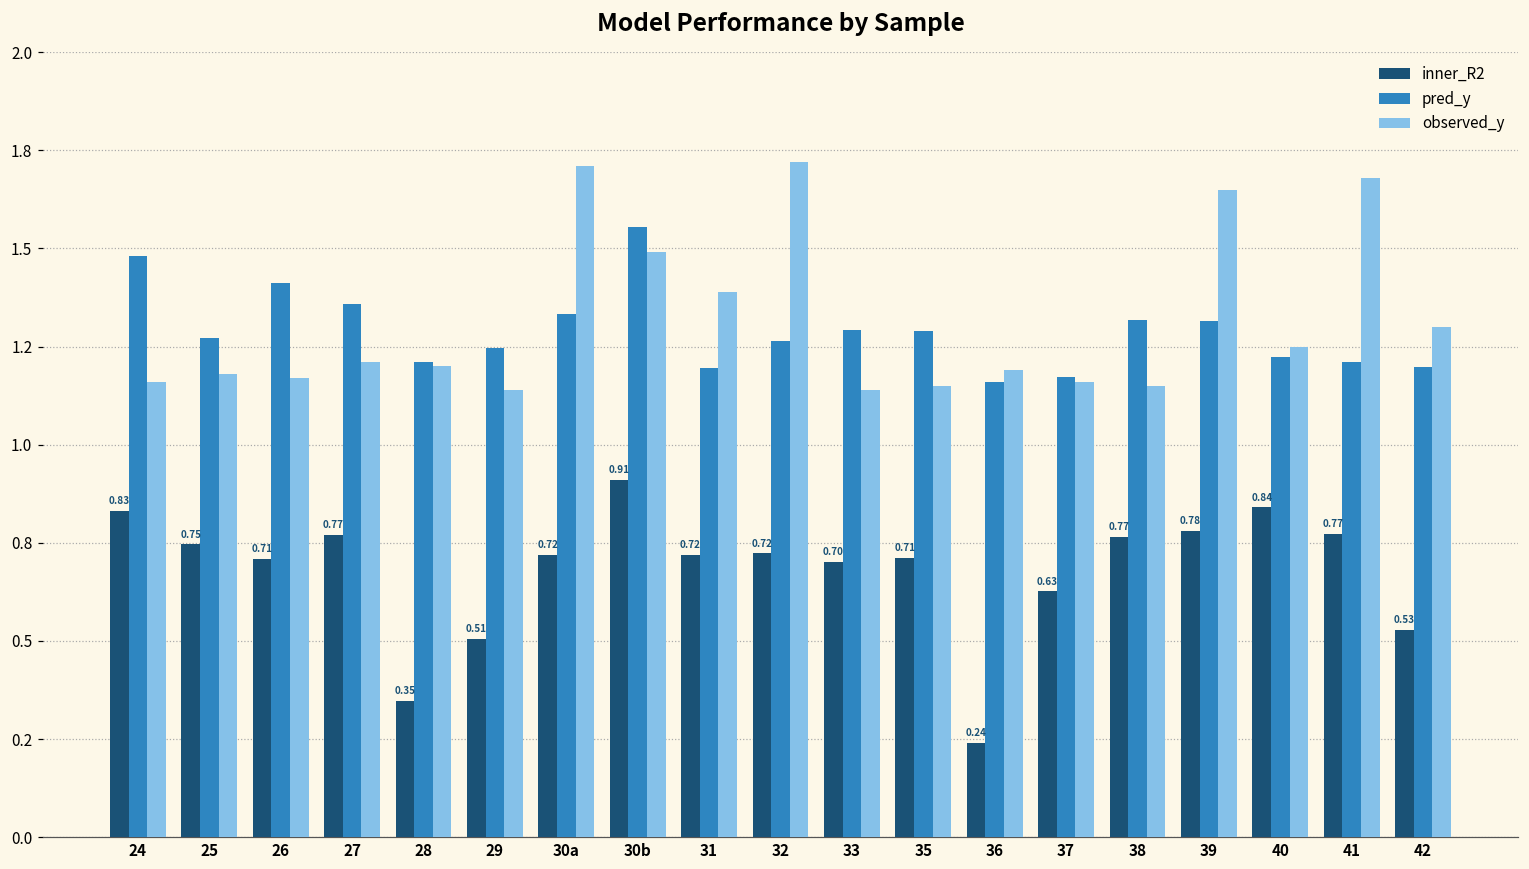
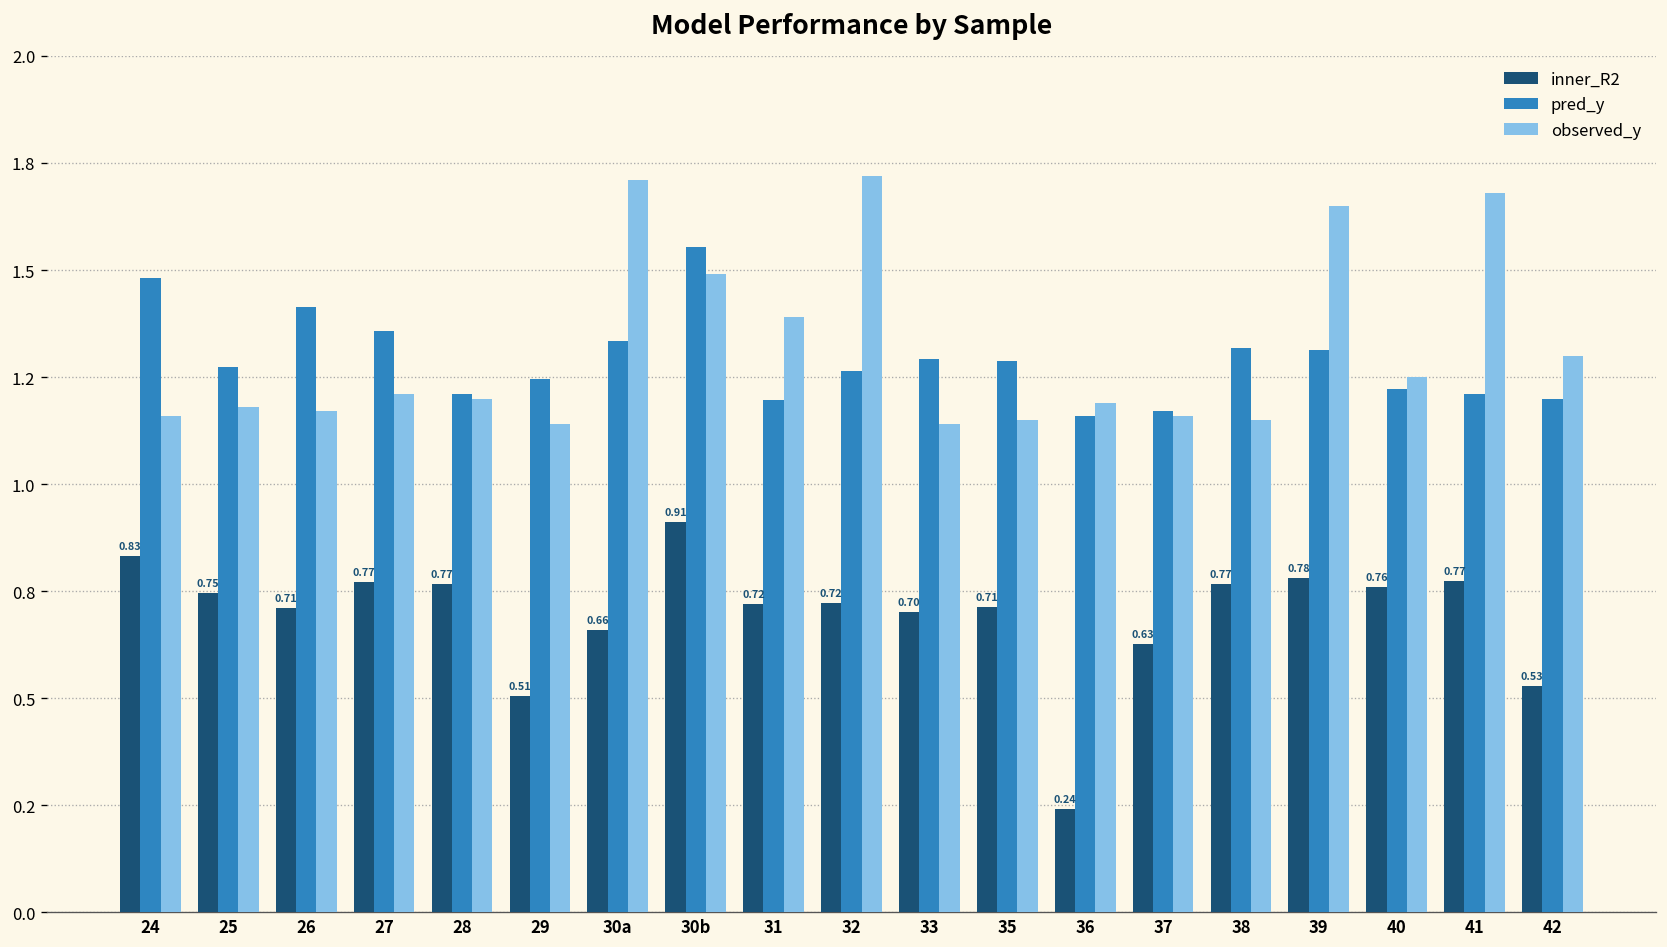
inner_R2, 28: 0.35 -> 0.77
inner_R2, 30a: 0.72 -> 0.66
inner_R2, 40: 0.84 -> 0.76
